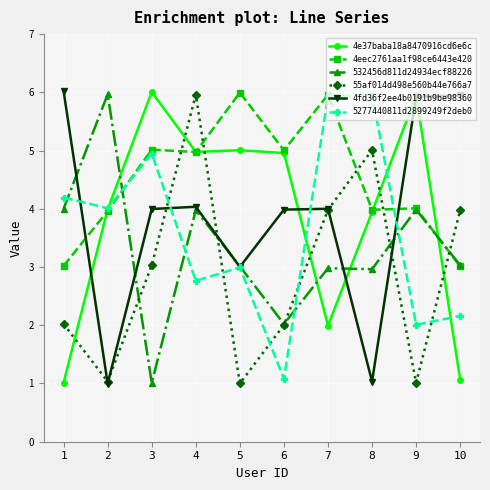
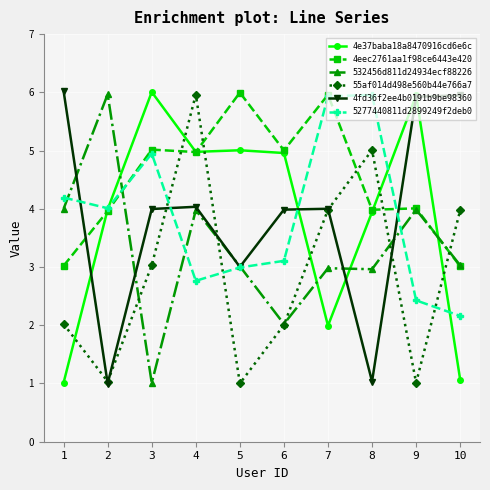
5277440811d2899249f2deb0, 6: 1.1 -> 3.1
5277440811d2899249f2deb0, 9: 2.0 -> 2.4
